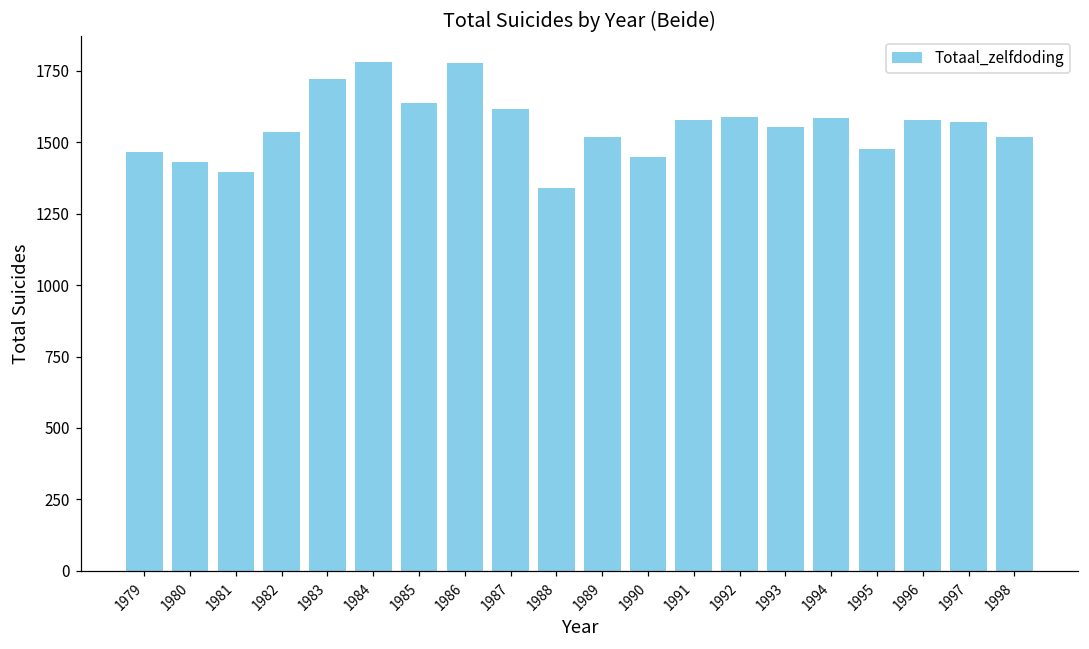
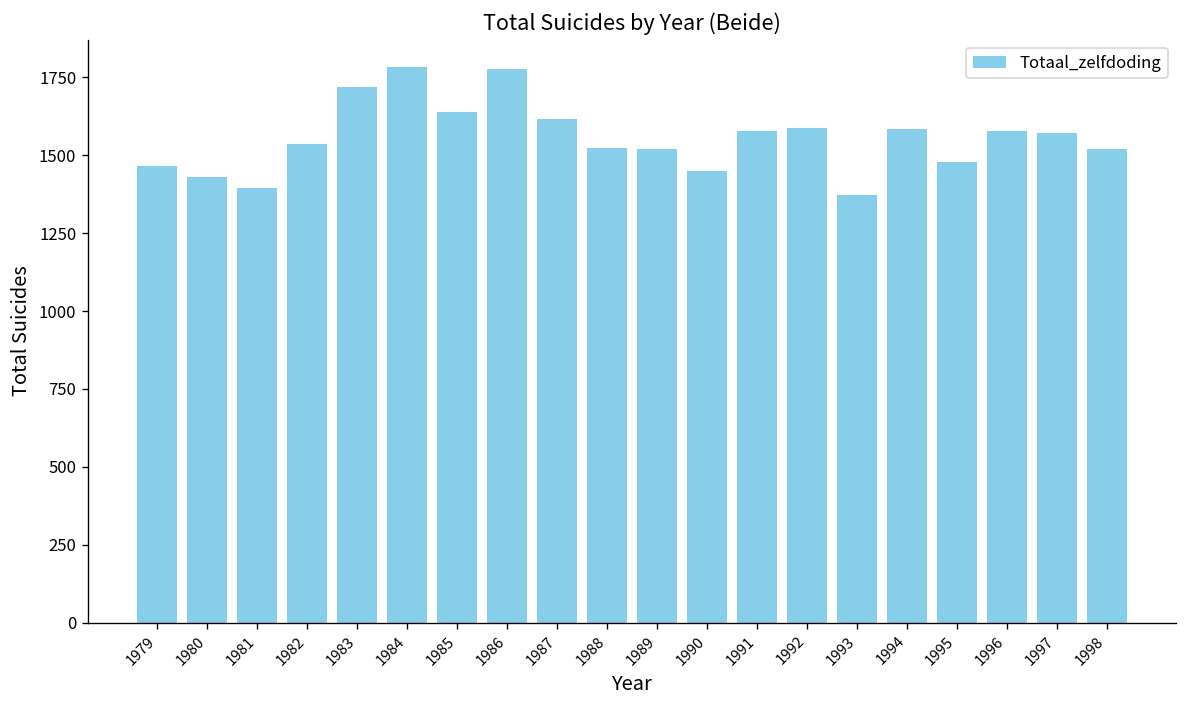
1988: 1340 -> 1520
1993: 1560 -> 1370
